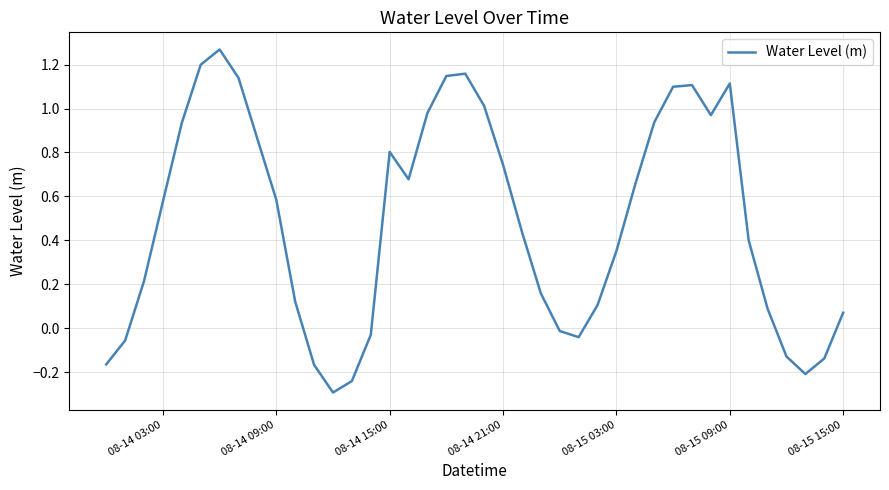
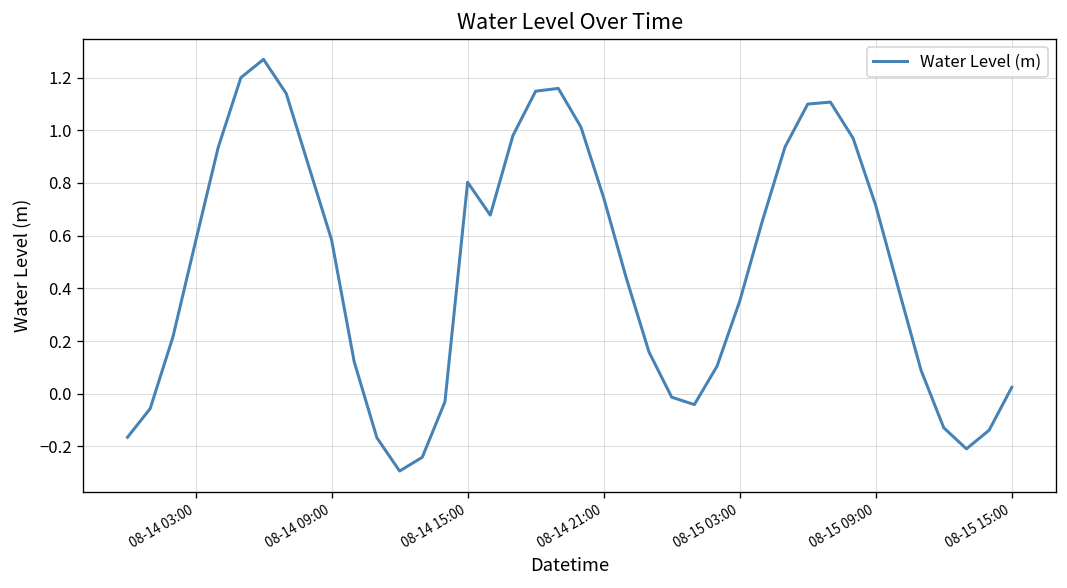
08-15 09:00: 1.11 -> 0.71
08-15 15:00: 0.07 -> 0.02
